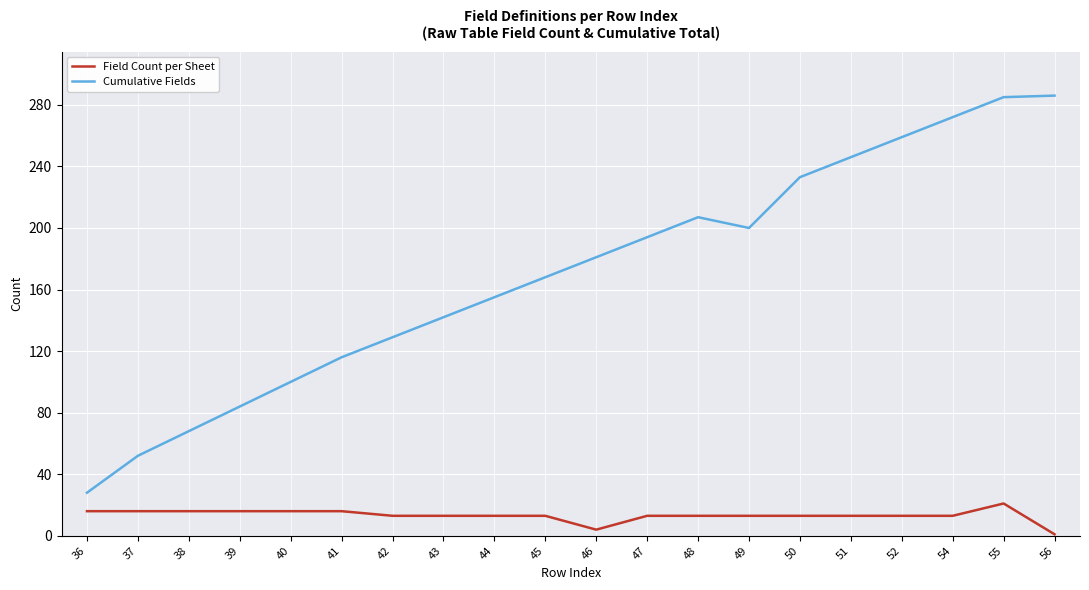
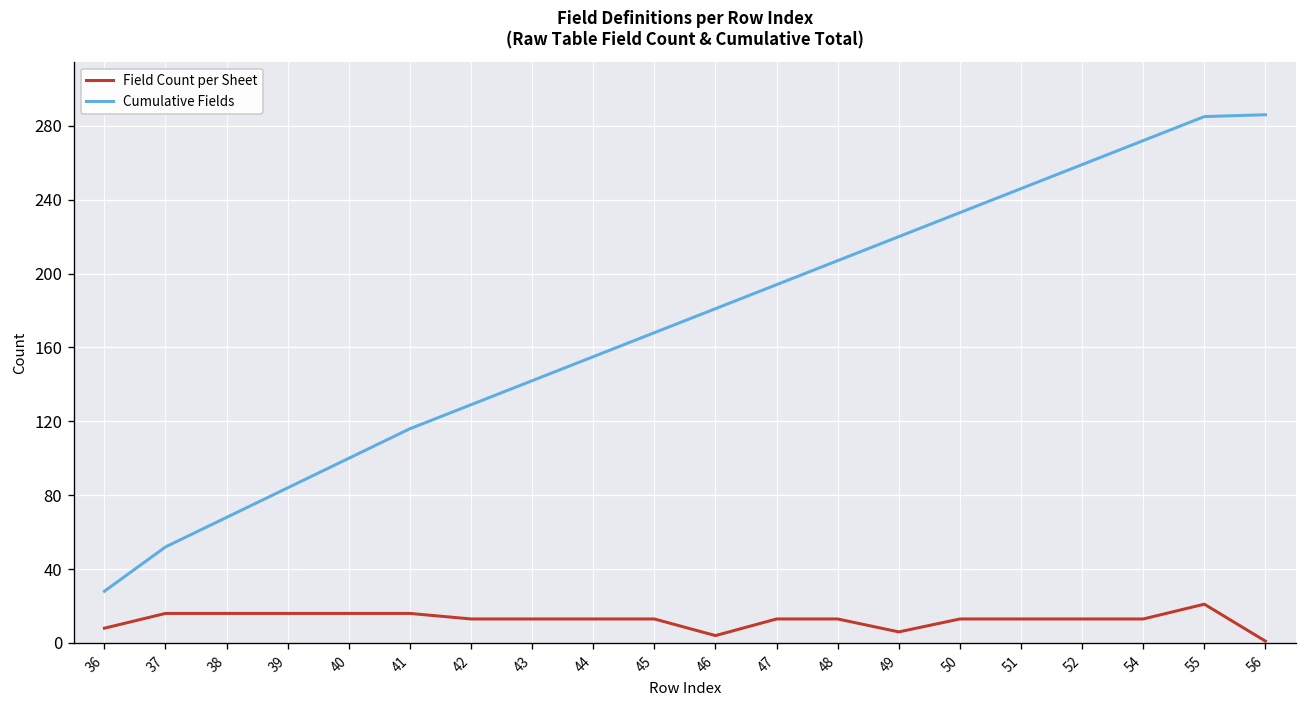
Field Count per Sheet, 36: 16 -> 8
Field Count per Sheet, 49: 13 -> 6
Cumulative Fields, 49: 200 -> 220
